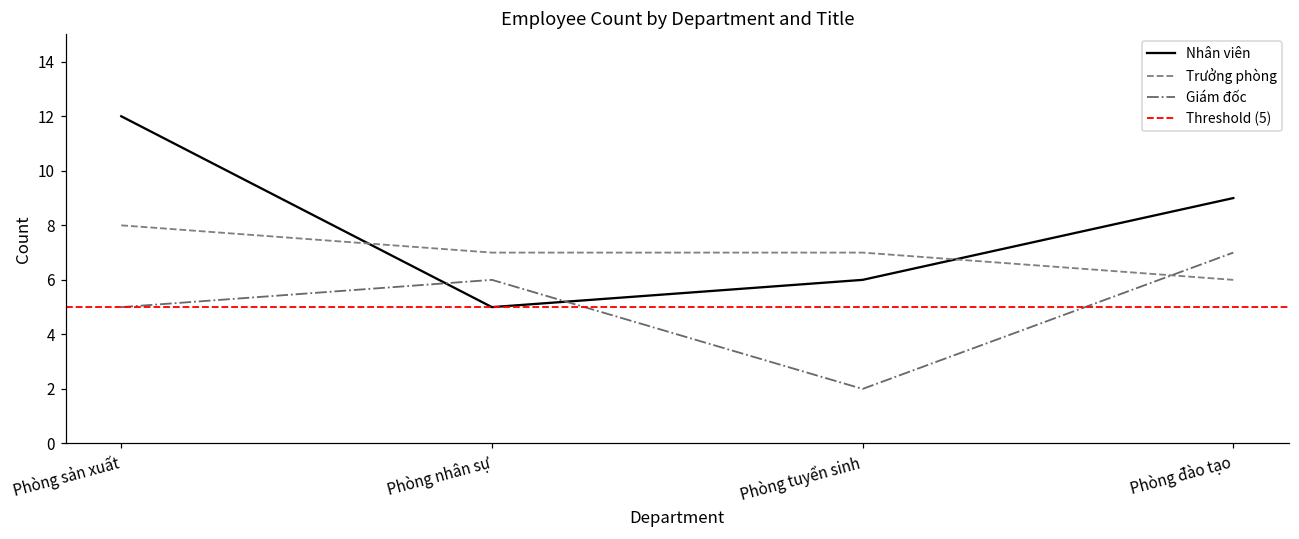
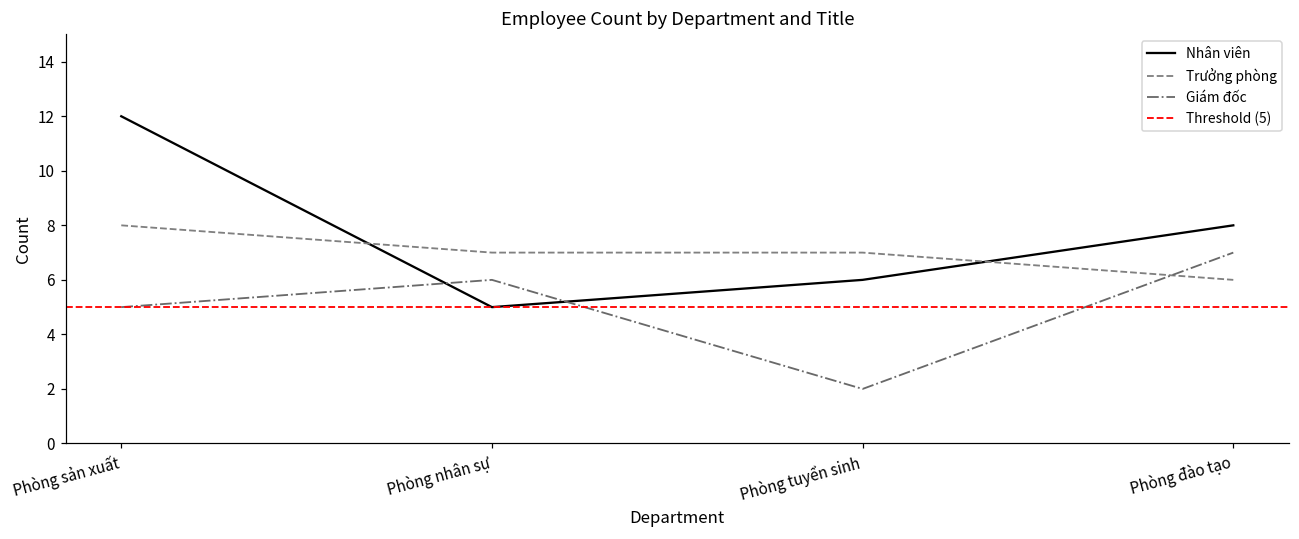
Nhân viên, Phòng đào tạo: 9 -> 8
